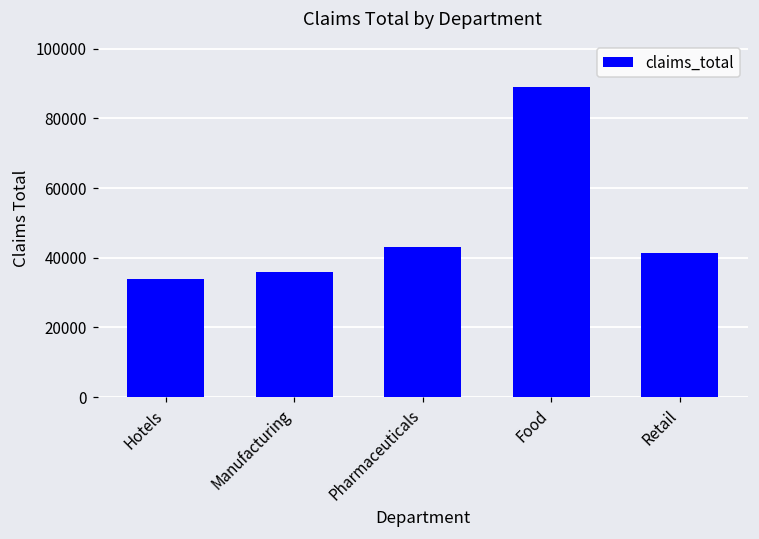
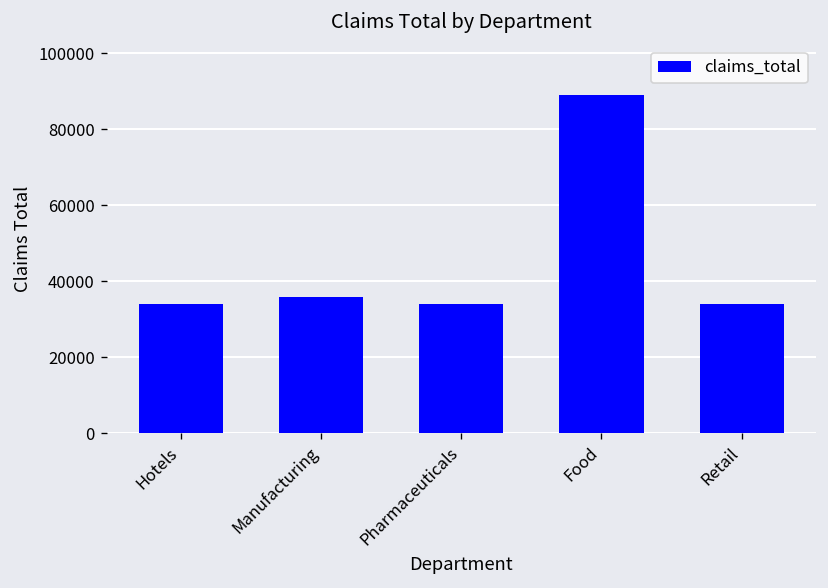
Pharmaceuticals: 43000 -> 34000
Retail: 41000 -> 34000
